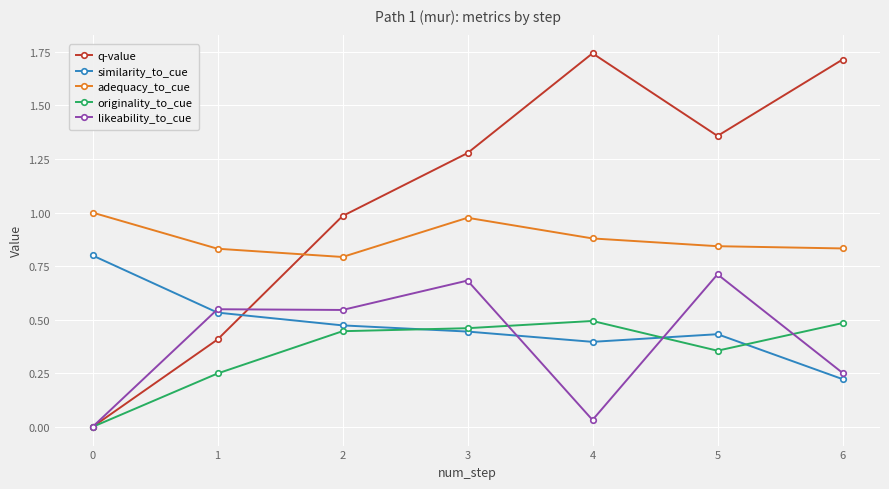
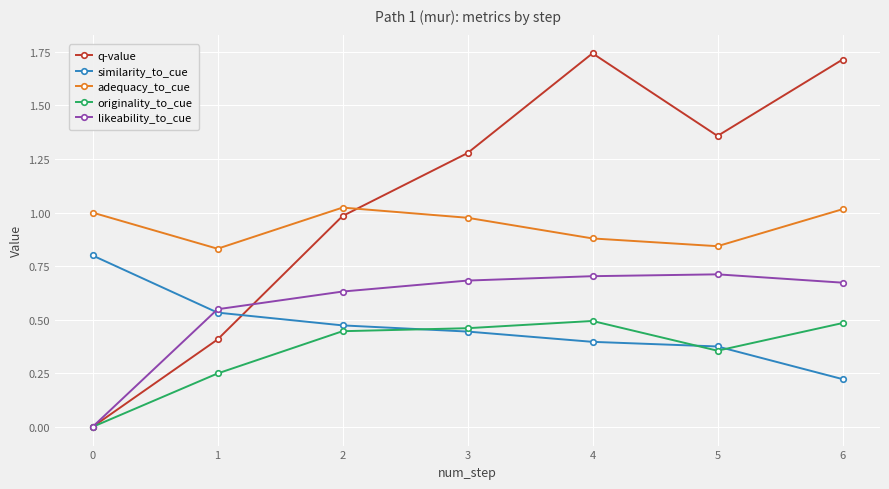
adequacy_to_cue, 2: 0.79 -> 1.02
likeability_to_cue, 2: 0.55 -> 0.63
likeability_to_cue, 4: 0.03 -> 0.70
similarity_to_cue, 5: 0.43 -> 0.38
adequacy_to_cue, 6: 0.83 -> 1.02
likeability_to_cue, 6: 0.25 -> 0.67
